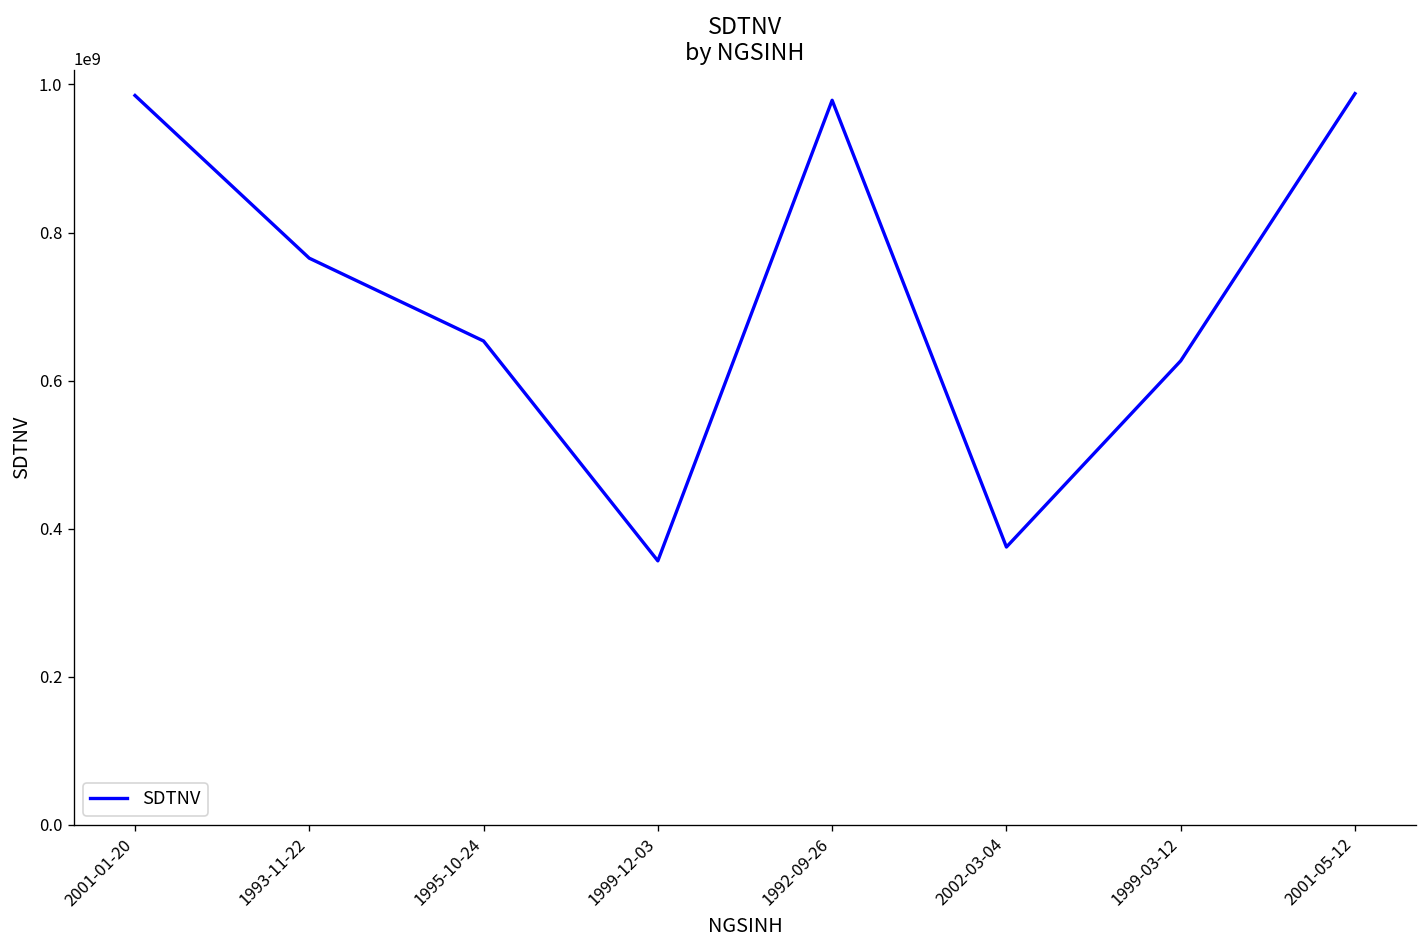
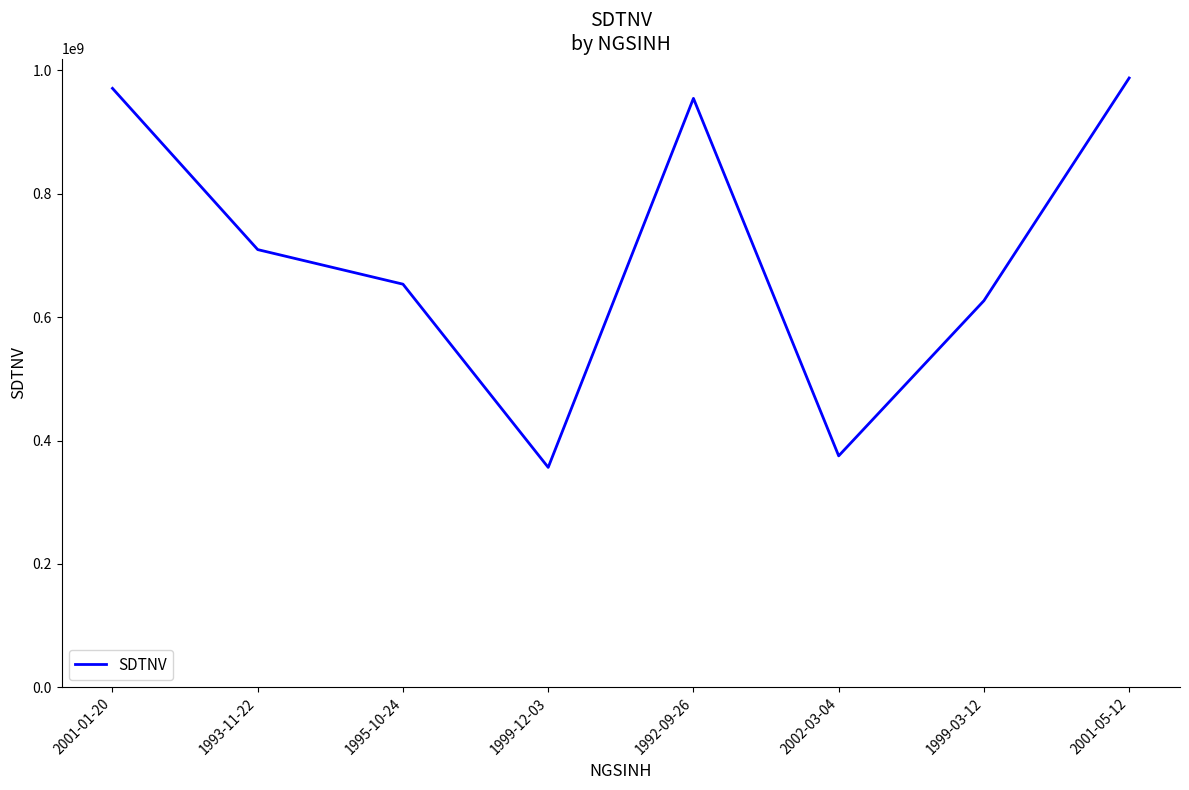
2001-01-20: 990000000 -> 970000000
1993-11-22: 770000000 -> 710000000
1992-09-26: 980000000 -> 950000000
